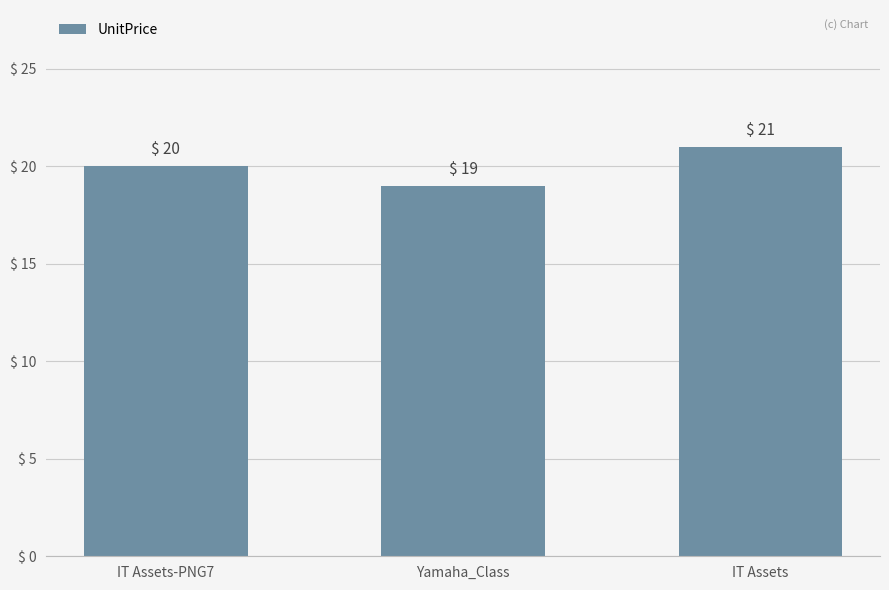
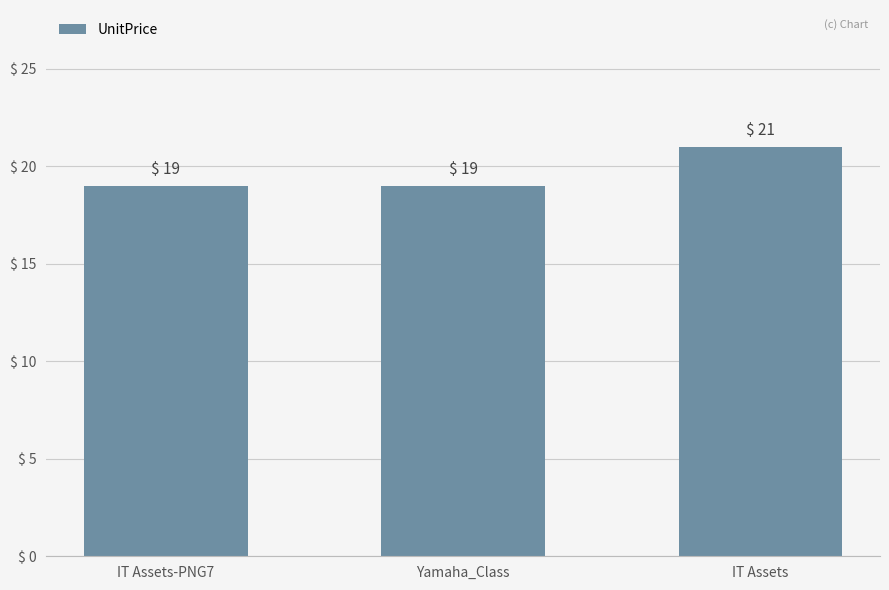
IT Assets-PNG7: 20 -> 19
